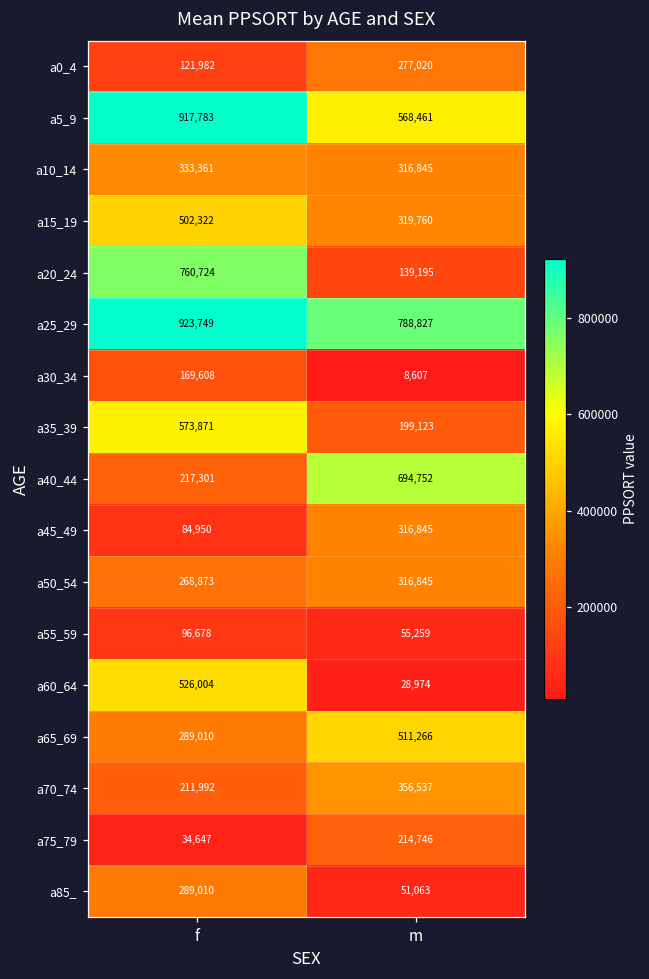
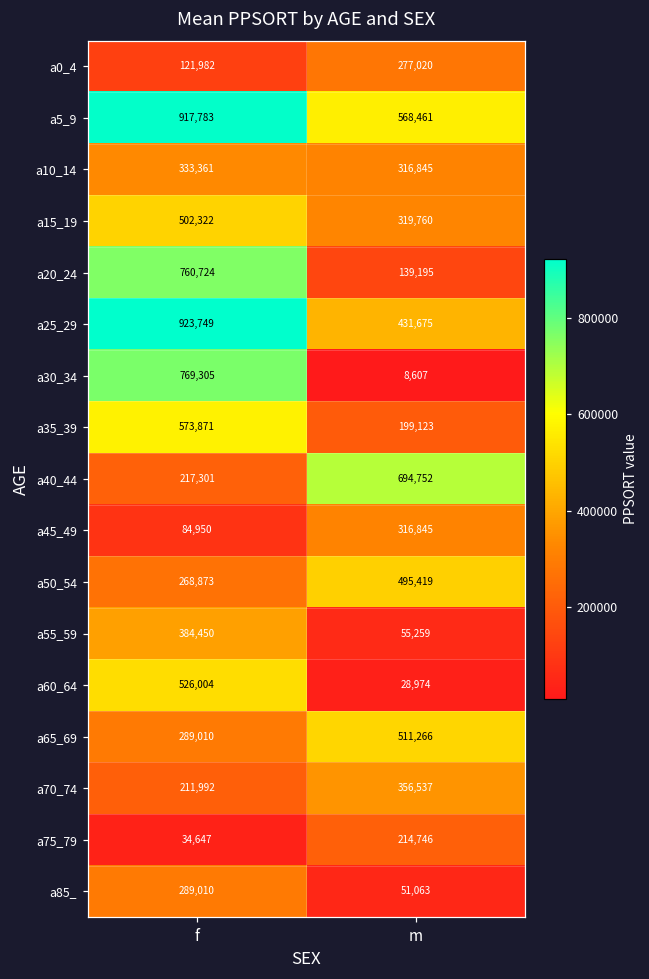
a25_29, m: 788,827 -> 431,675
a30_34, f: 169,608 -> 769,305
a50_54, m: 316,845 -> 495,419
a55_59, f: 96,678 -> 384,450
